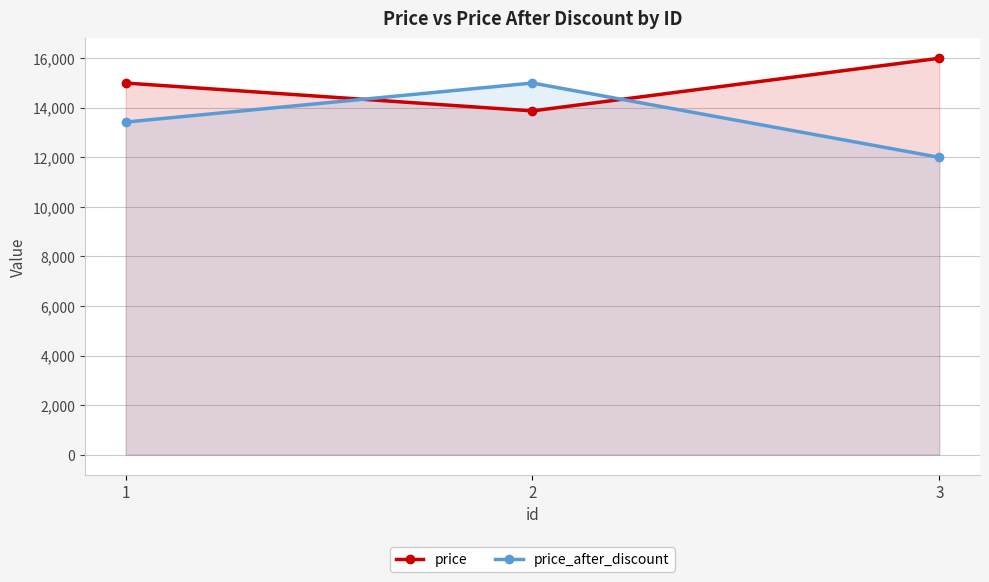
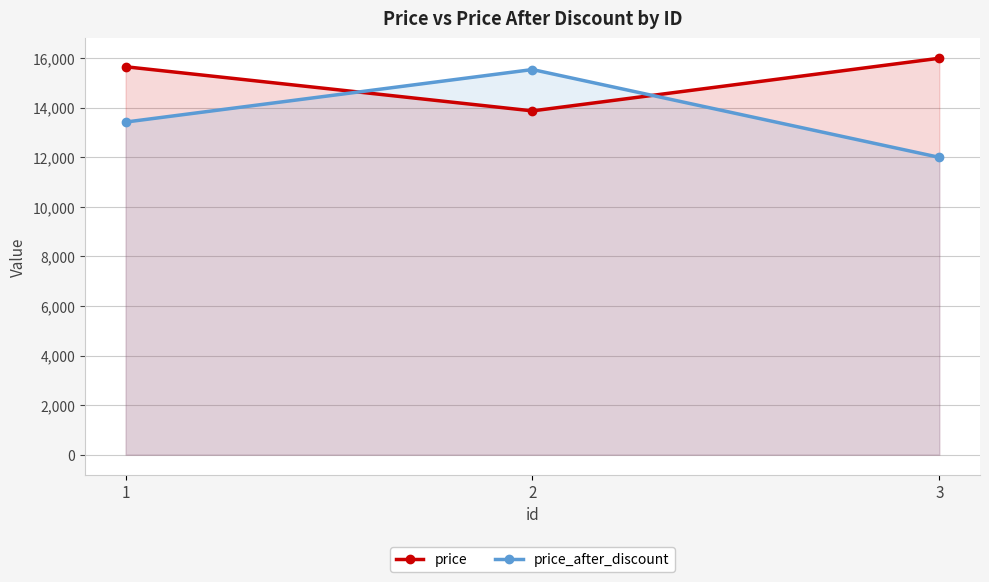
price, 1: 15,000 -> 15,700
price_after_discount, 2: 15,000 -> 15,500
